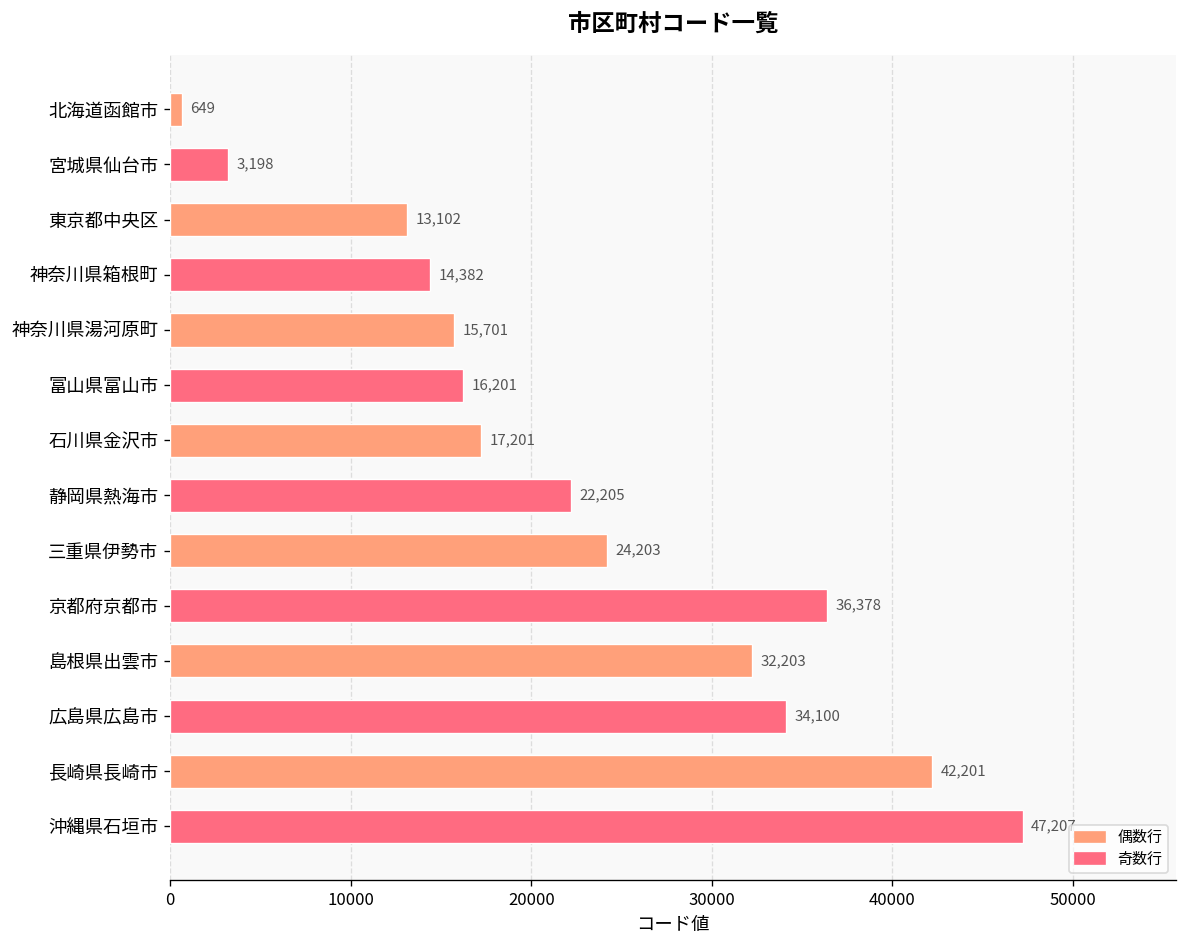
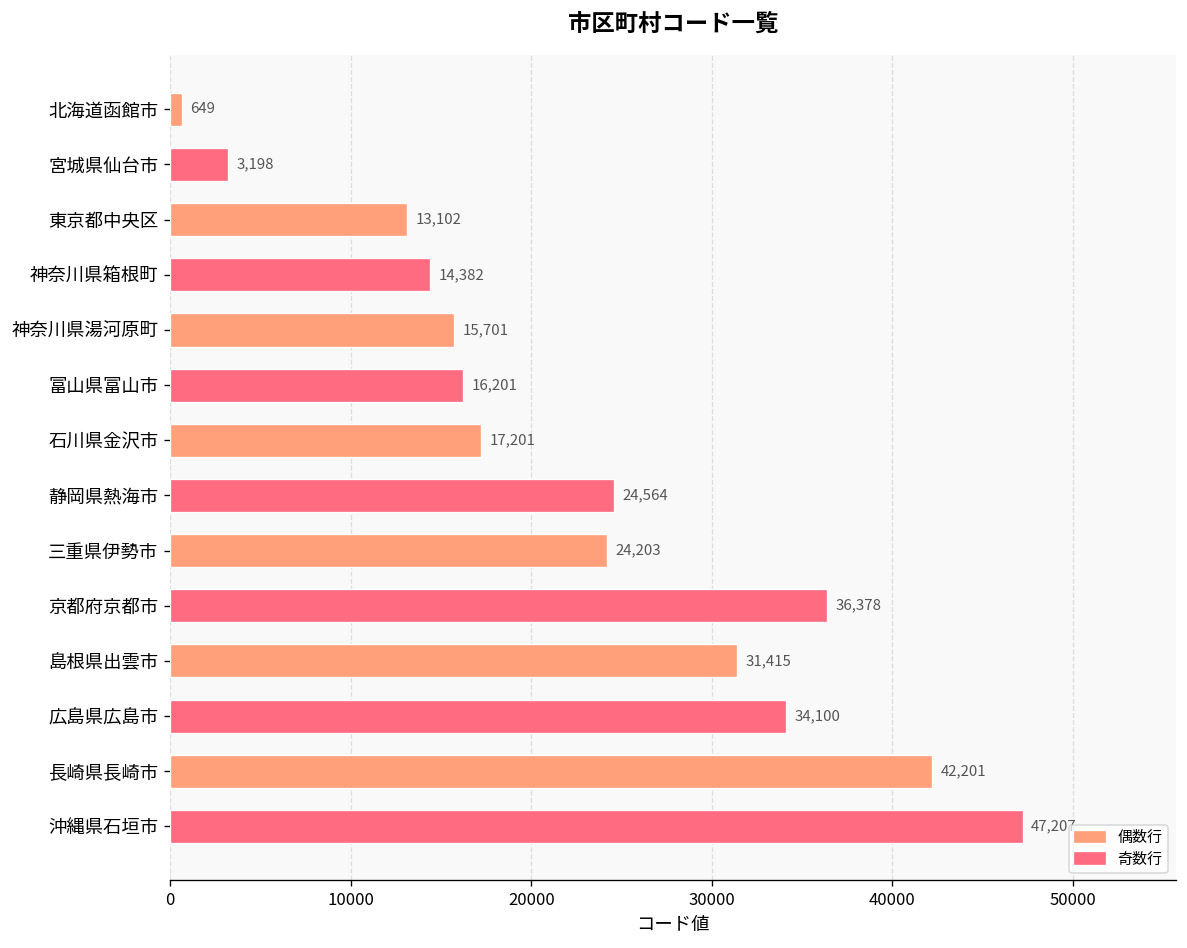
静岡県熱海市: 22,205 -> 24,564
島根県出雲市: 32,203 -> 31,415
